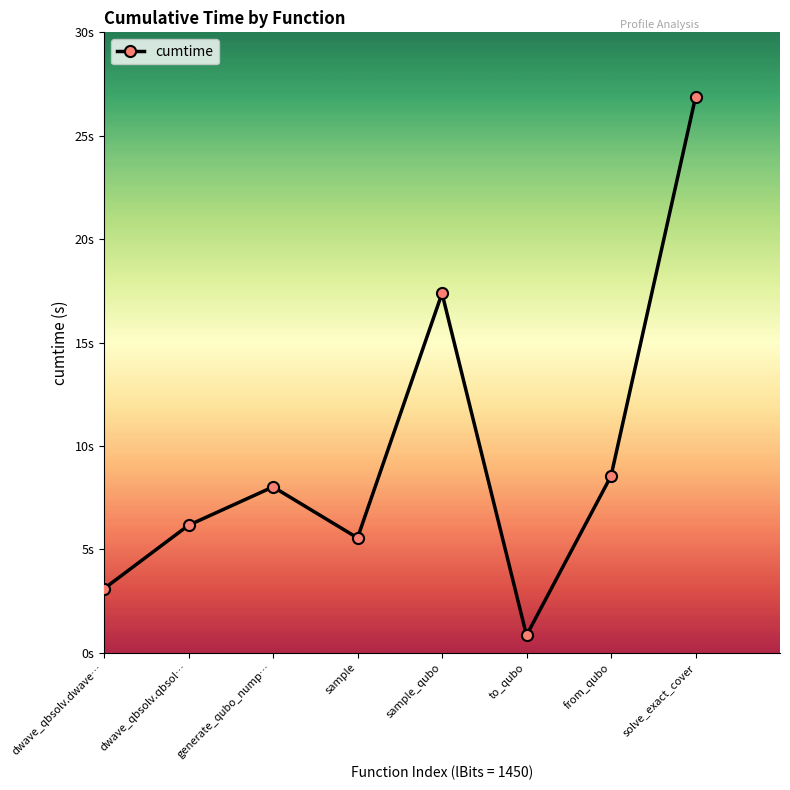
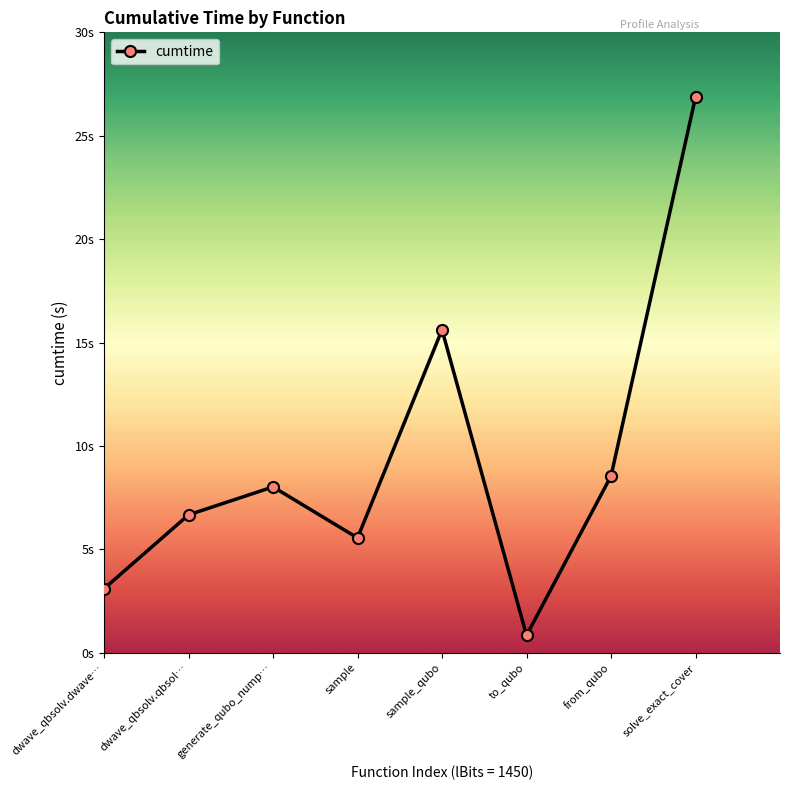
dwave_qbsolv.qbsol…: 6.2s -> 6.7s
sample_qubo: 17.4s -> 15.6s
